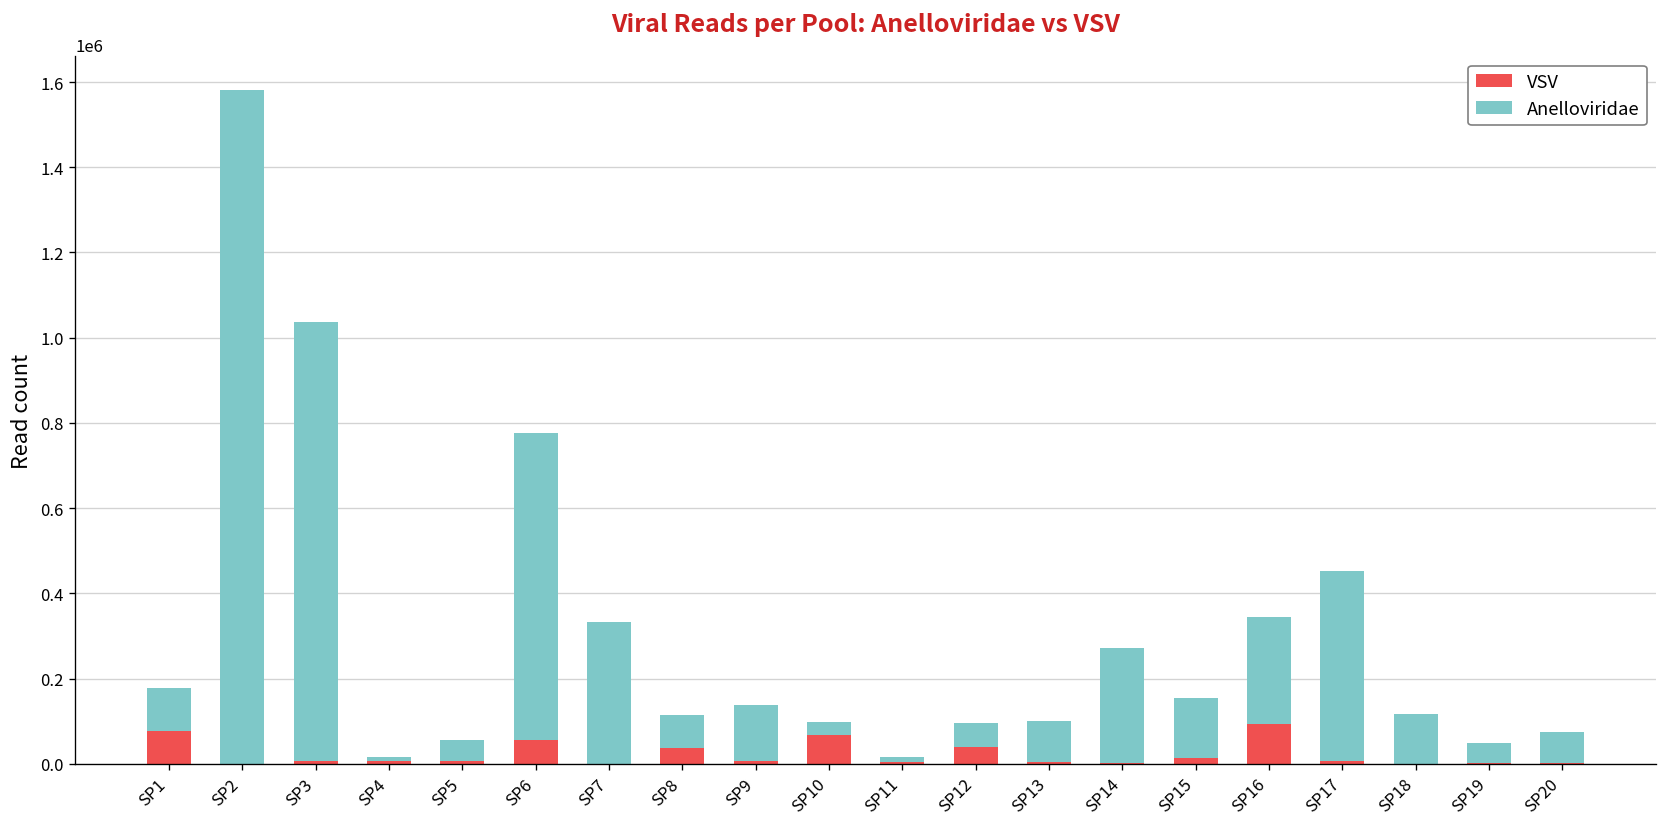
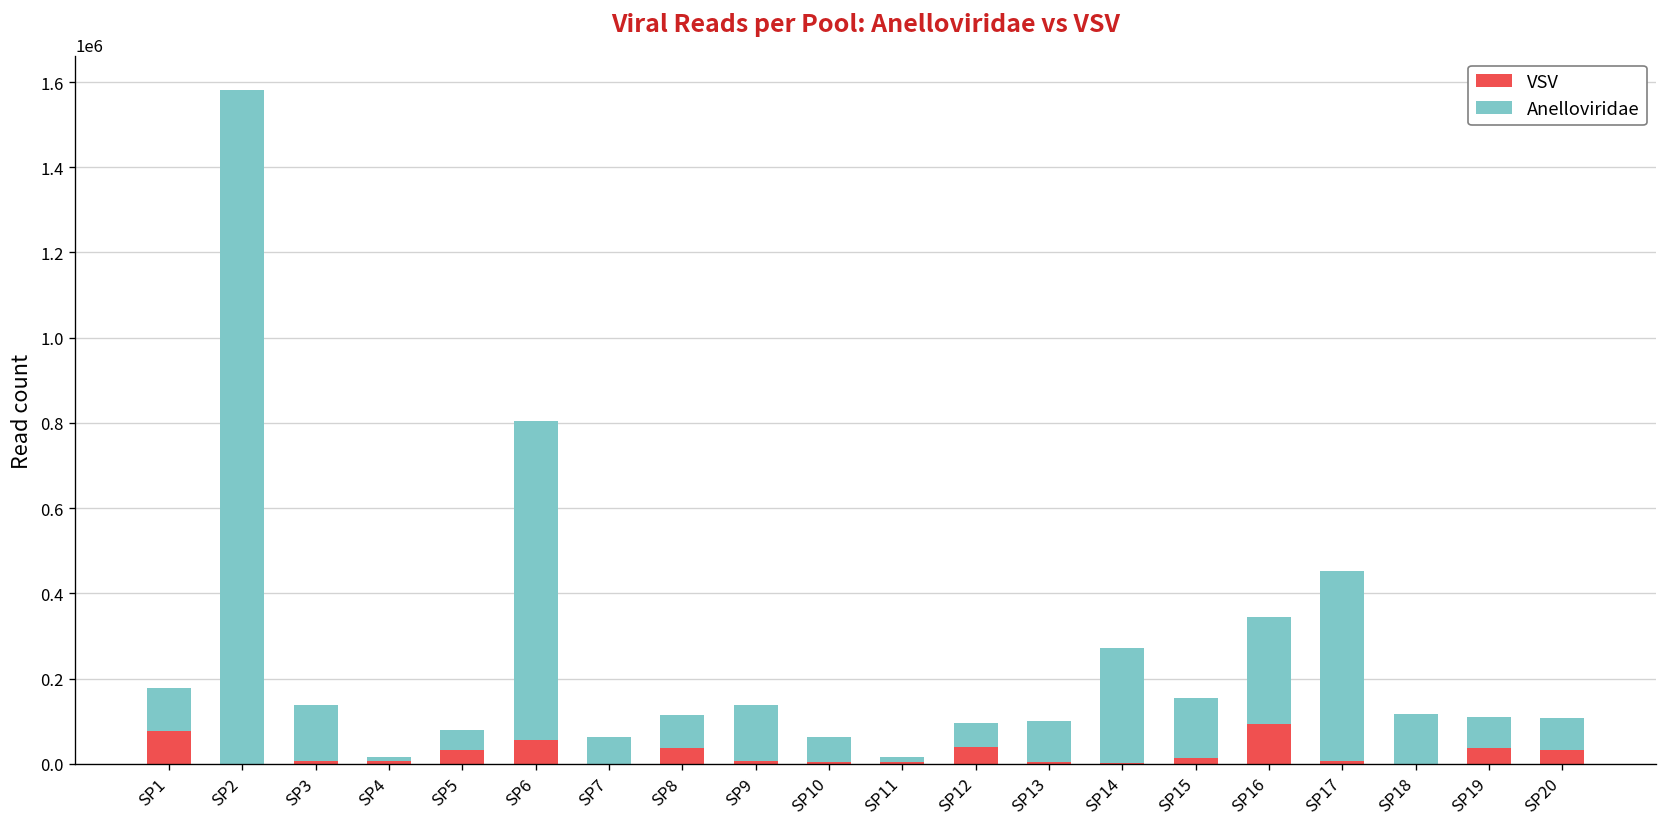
Anelloviridae, SP3: 1030000 -> 130000
VSV, SP5: 10000 -> 30000
Anelloviridae, SP6: 720000 -> 750000
Anelloviridae, SP7: 330000 -> 60000
VSV, SP10: 70000 -> 10000
Anelloviridae, SP10: 30000 -> 60000
VSV, SP19: 0 -> 40000
Anelloviridae, SP19: 50000 -> 70000
VSV, SP20: 0 -> 30000
